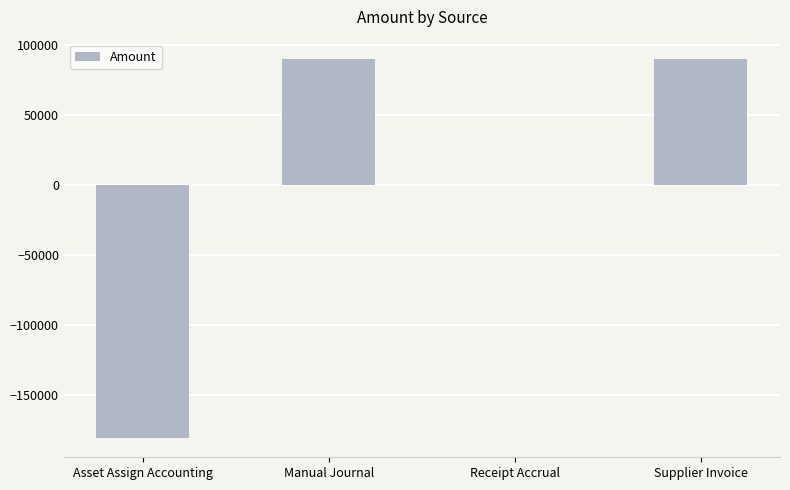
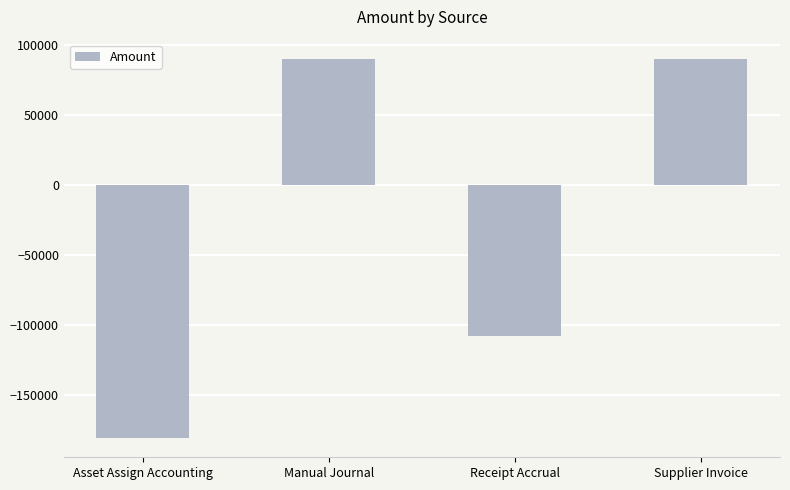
Receipt Accrual: 0 -> -107000
